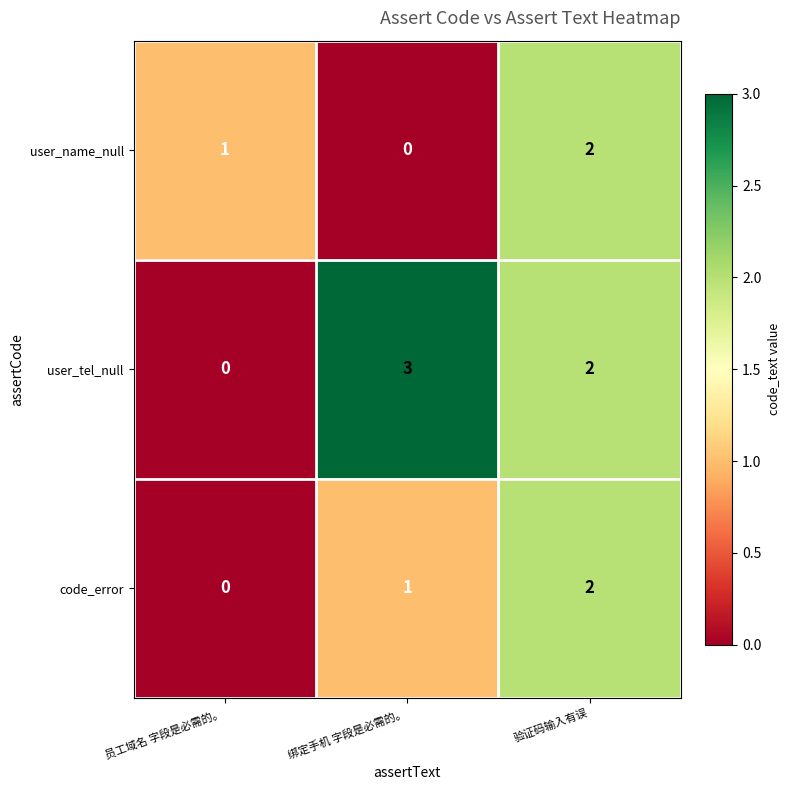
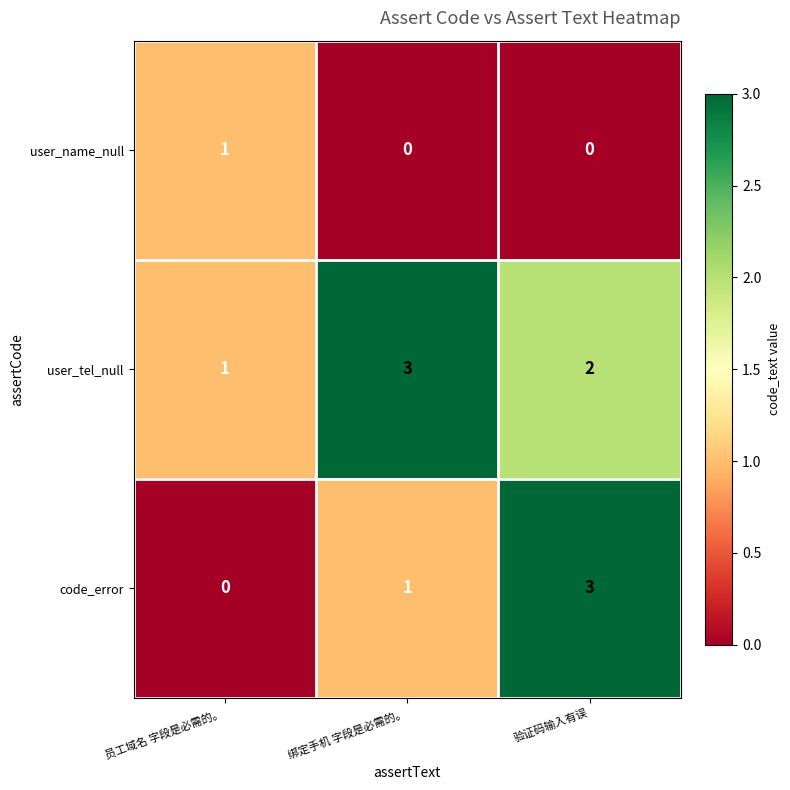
user_name_null, 验证码输入有误: 2 -> 0
user_tel_null, 员工域名 字段是必需的。: 0 -> 1
code_error, 验证码输入有误: 2 -> 3
